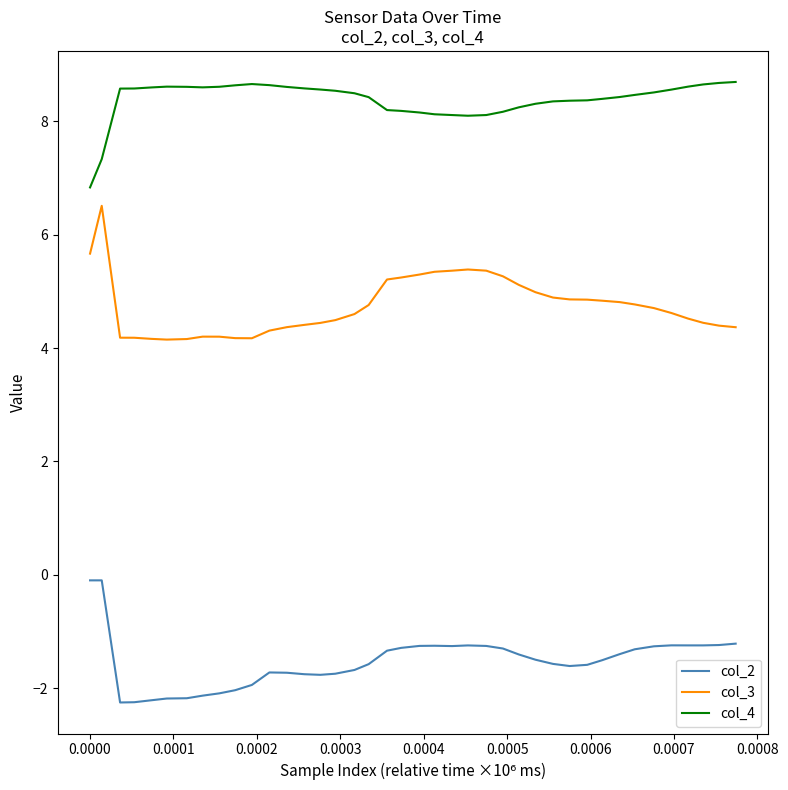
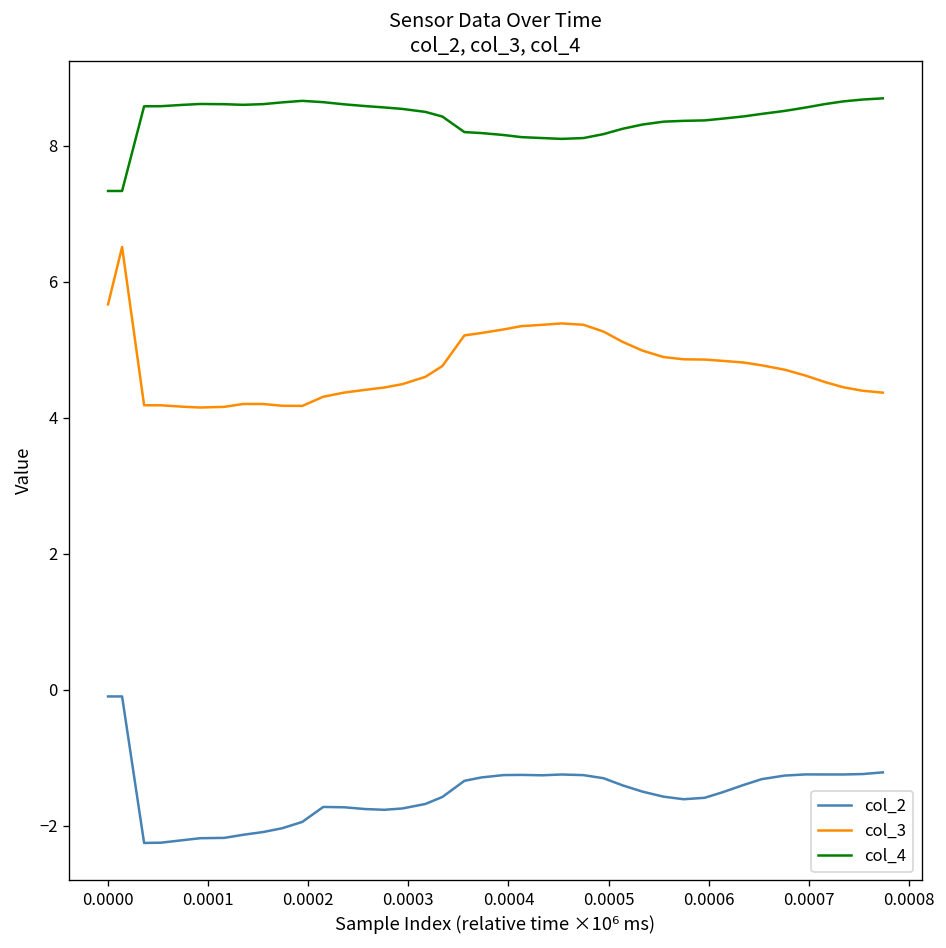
col_4, 0.0000: 6.8 -> 7.3
